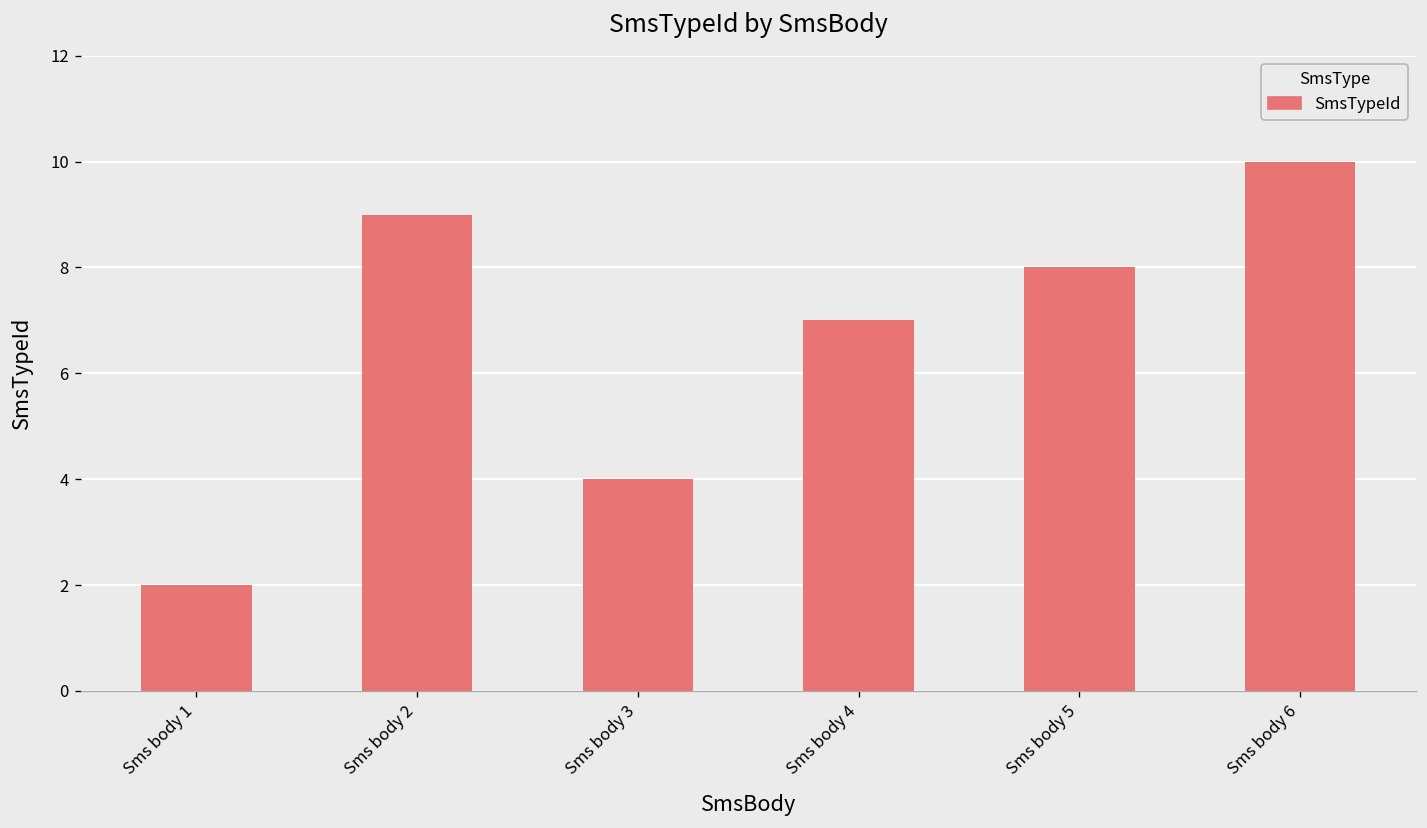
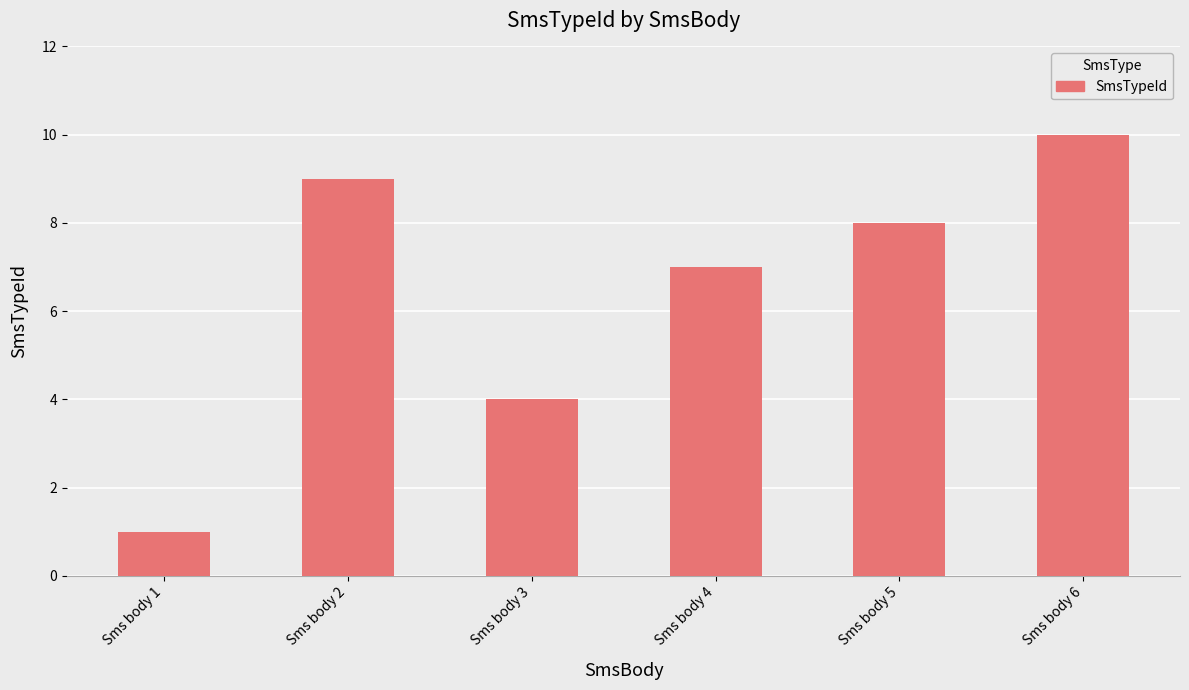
Sms body 1: 2 -> 1
